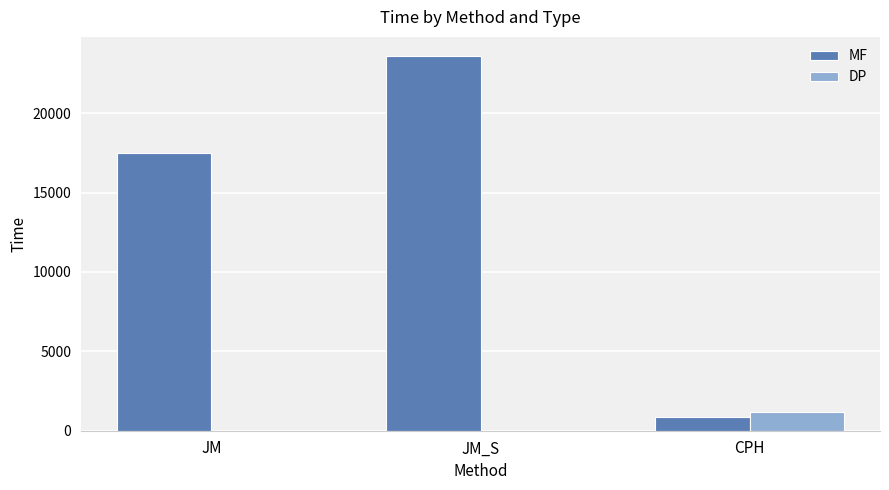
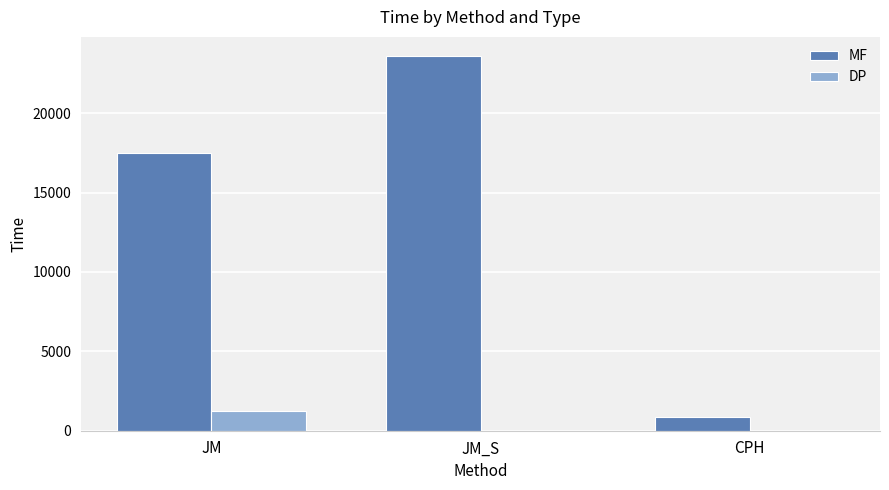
DP, JM: 0 -> 1200
DP, CPH: 1200 -> 0
